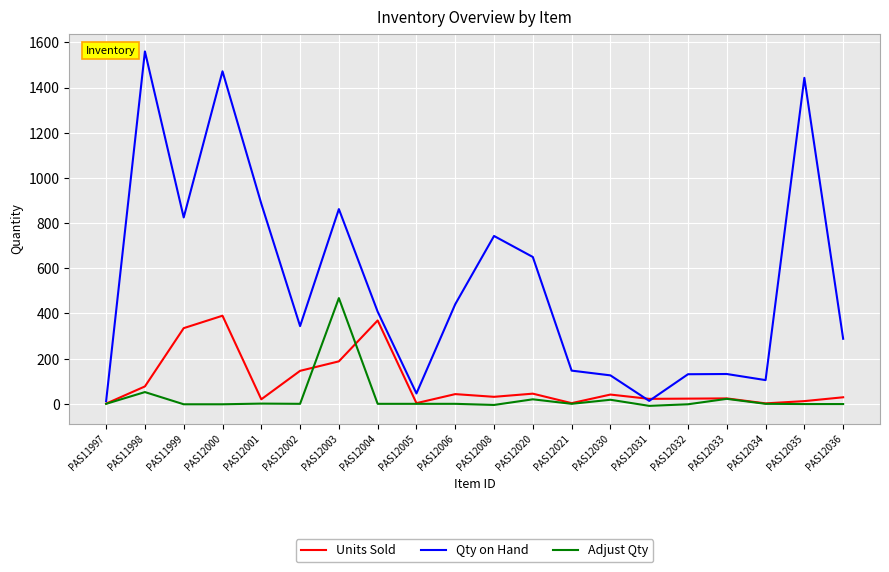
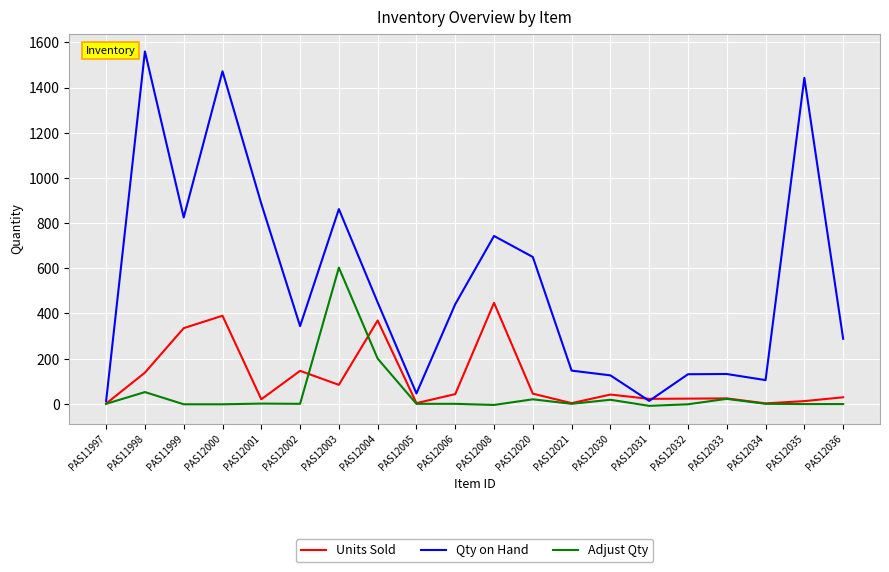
Units Sold, PAS11998: 80 -> 140
Units Sold, PAS12003: 190 -> 80
Adjust Qty, PAS12003: 470 -> 600
Qty on Hand, PAS12004: 410 -> 450
Adjust Qty, PAS12004: 0 -> 200
Units Sold, PAS12008: 30 -> 450
